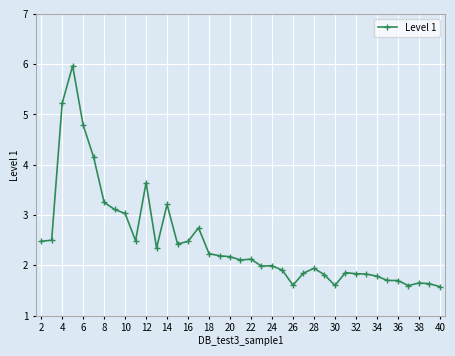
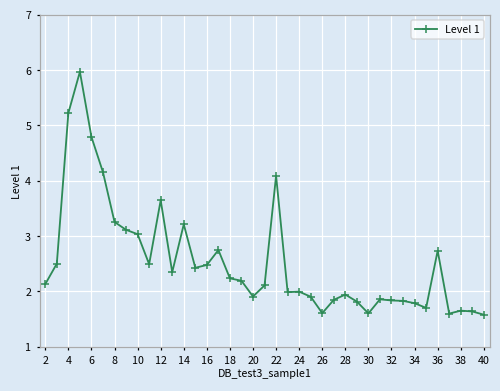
2: 2.5 -> 2.1
20: 2.2 -> 1.9
22: 2.1 -> 4.1
36: 1.7 -> 2.7
